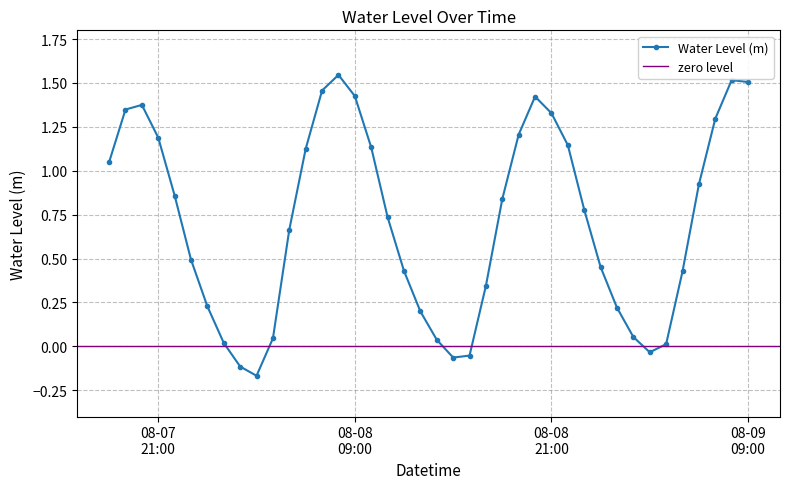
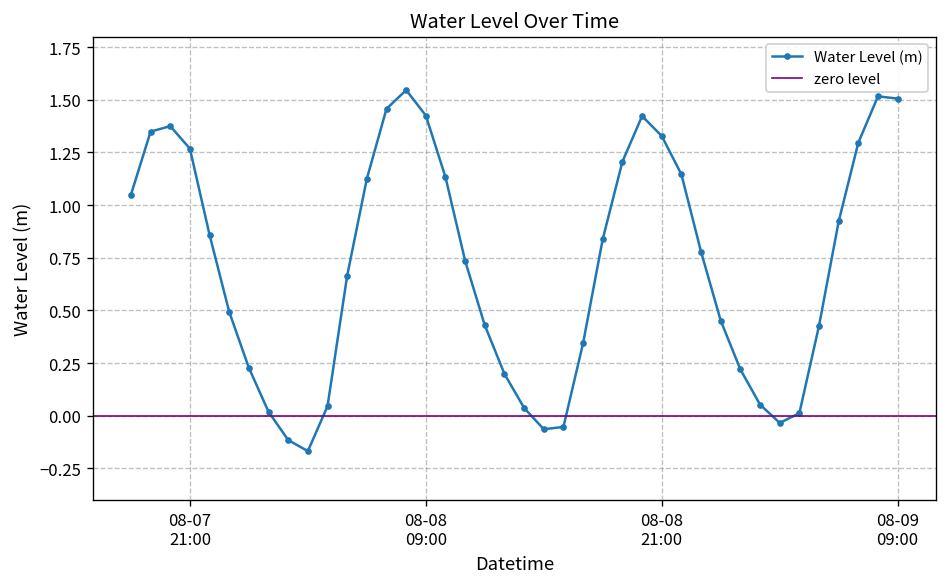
08-07 21:00: 1.19 -> 1.27
